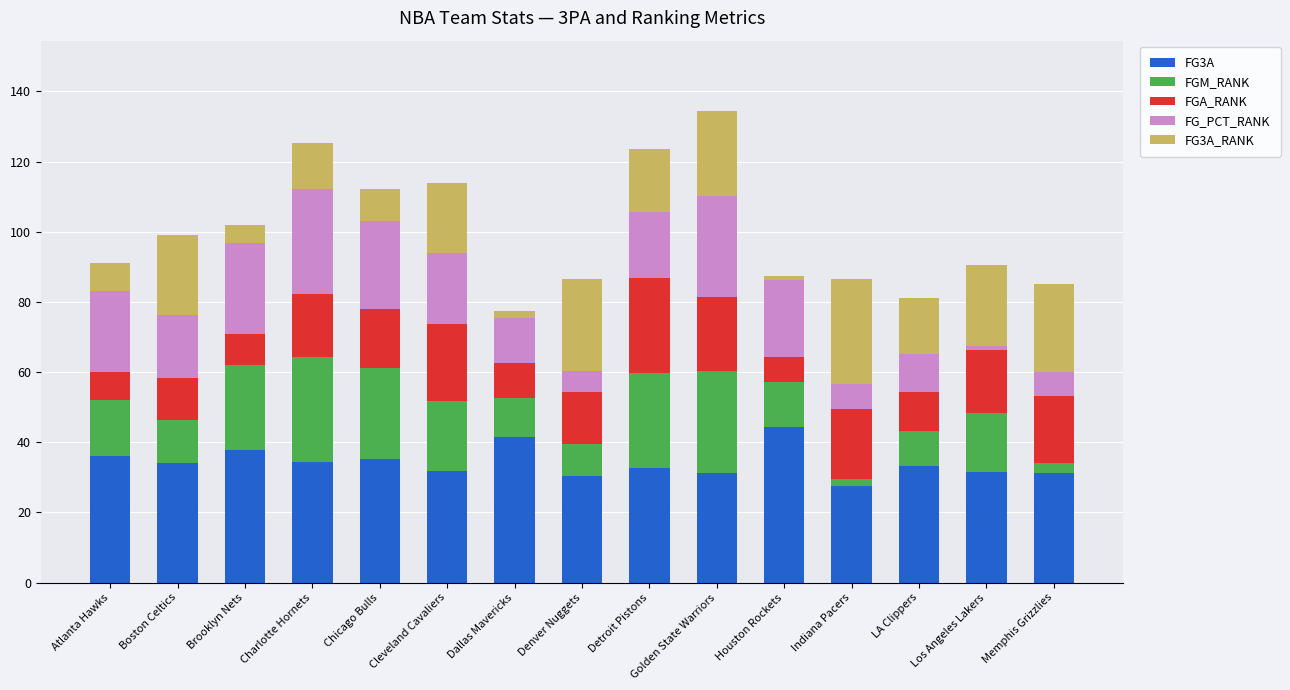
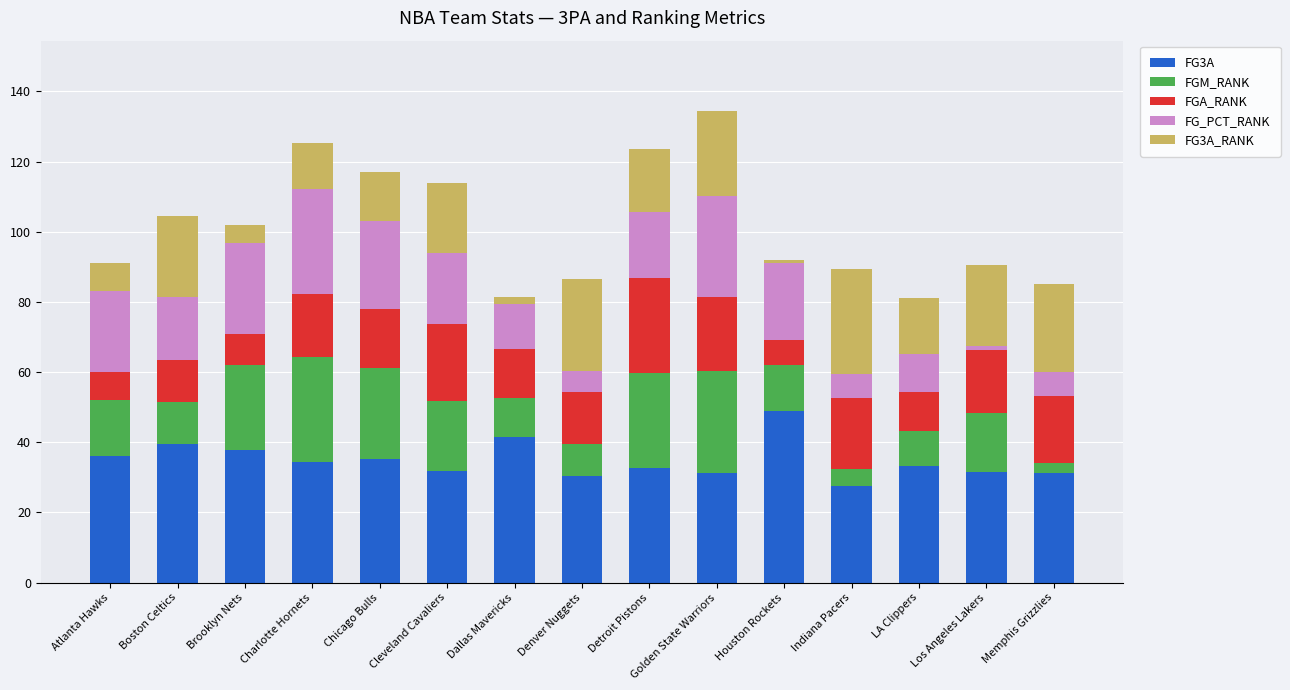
FG3A, Boston Celtics: 34 -> 40
FG3A_RANK, Chicago Bulls: 9 -> 14
FGA_RANK, Dallas Mavericks: 10 -> 14
FG3A, Houston Rockets: 44 -> 49
FGM_RANK, Indiana Pacers: 2 -> 5
